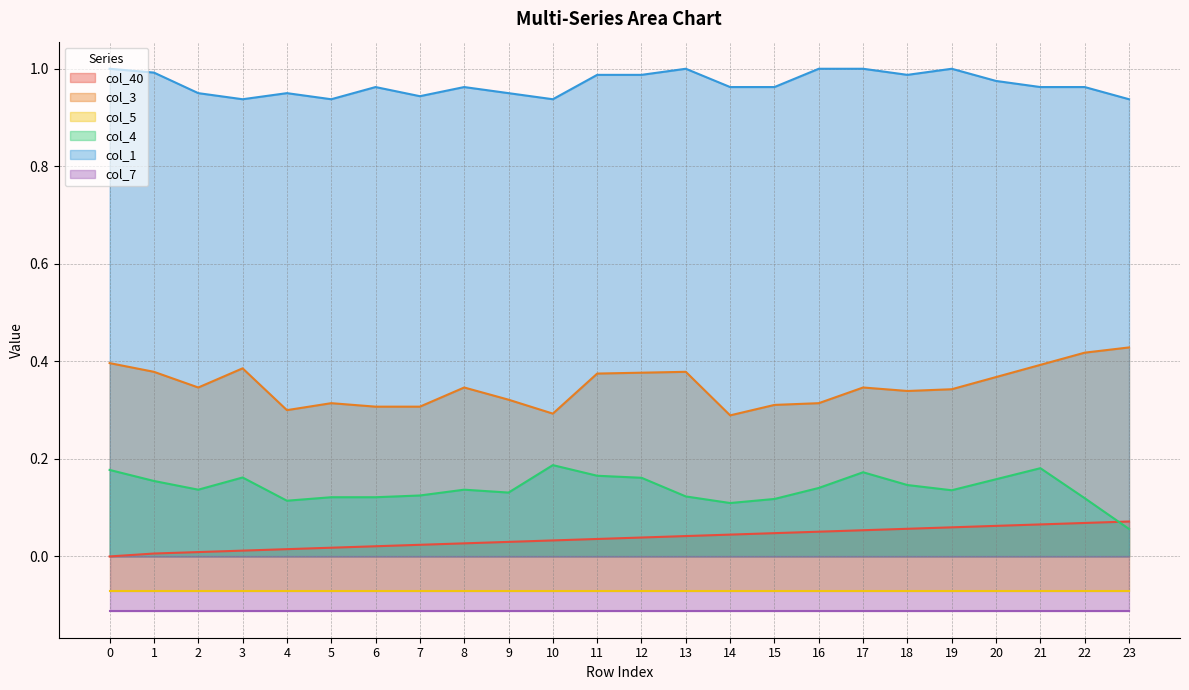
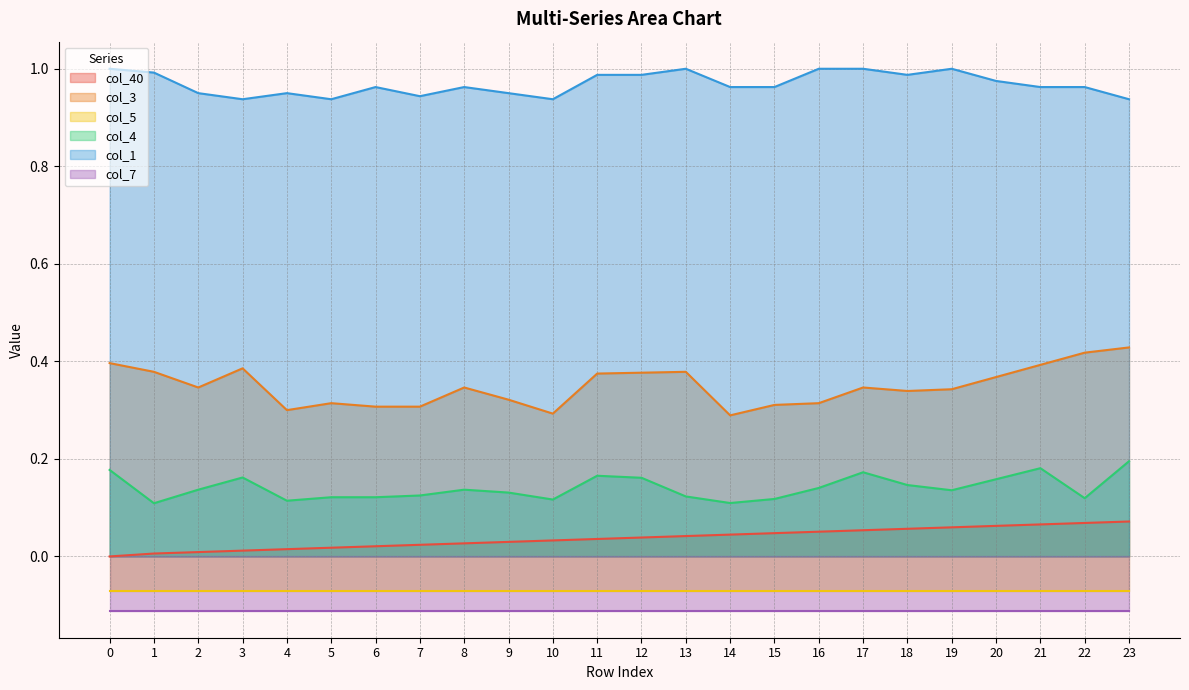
col_4, 1: 0.15 -> 0.11
col_4, 10: 0.19 -> 0.12
col_4, 23: 0.06 -> 0.20
